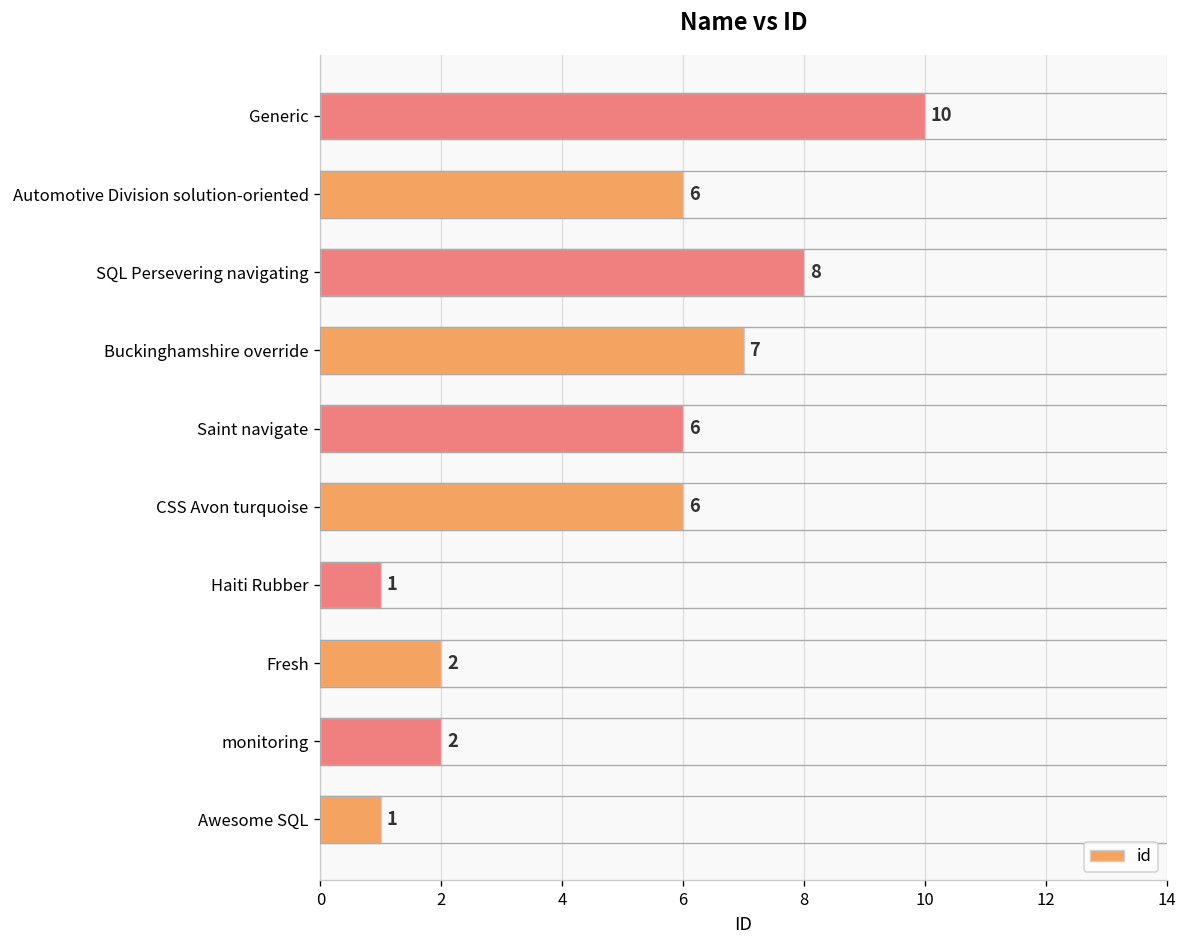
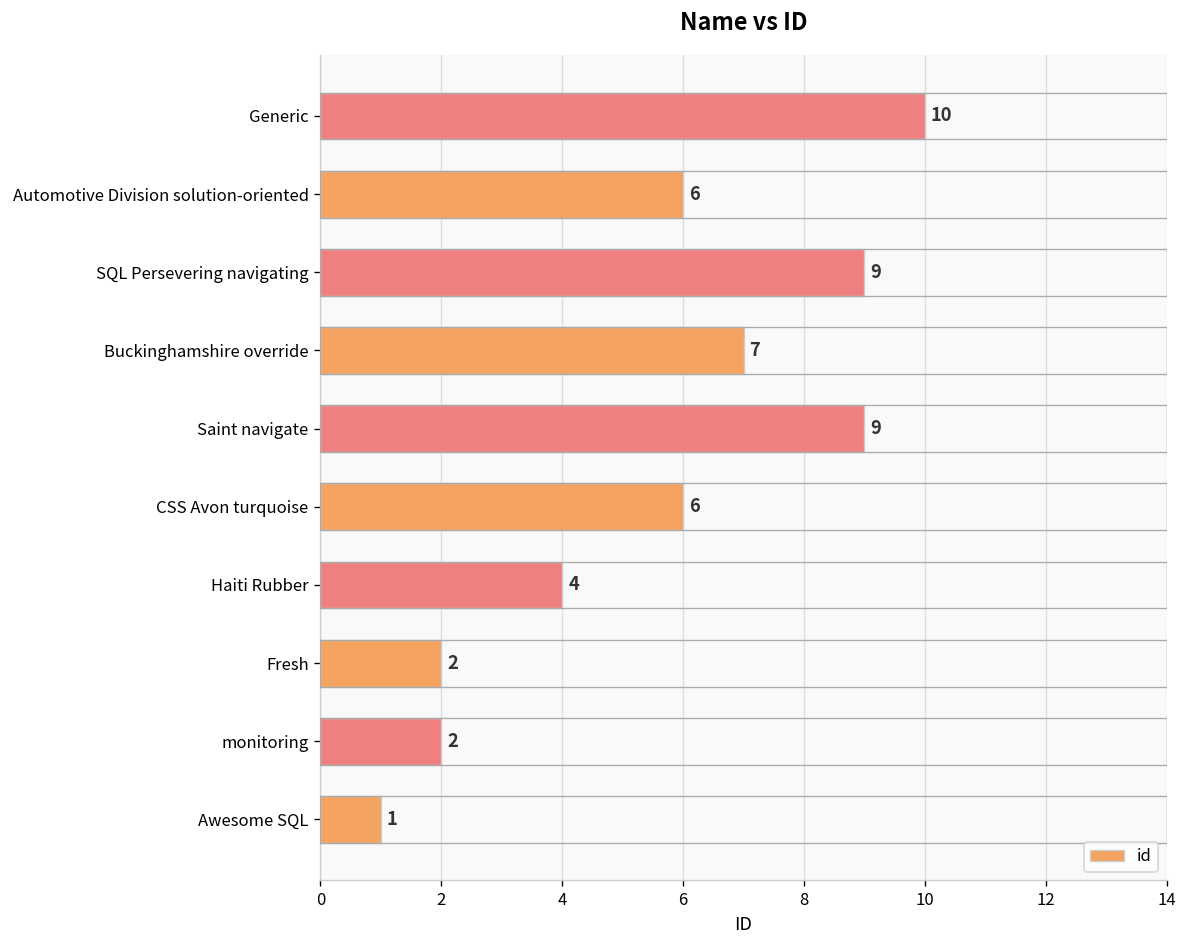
SQL Persevering navigating: 8 -> 9
Saint navigate: 6 -> 9
Haiti Rubber: 1 -> 4
